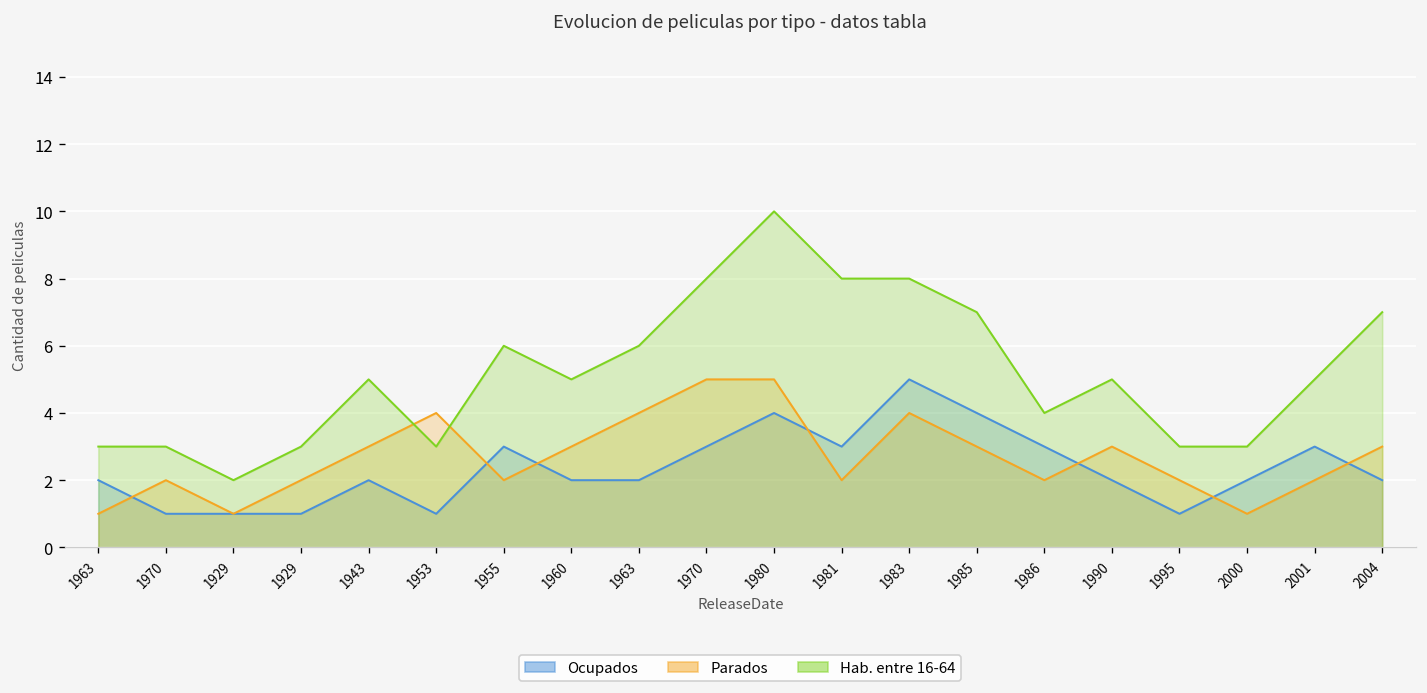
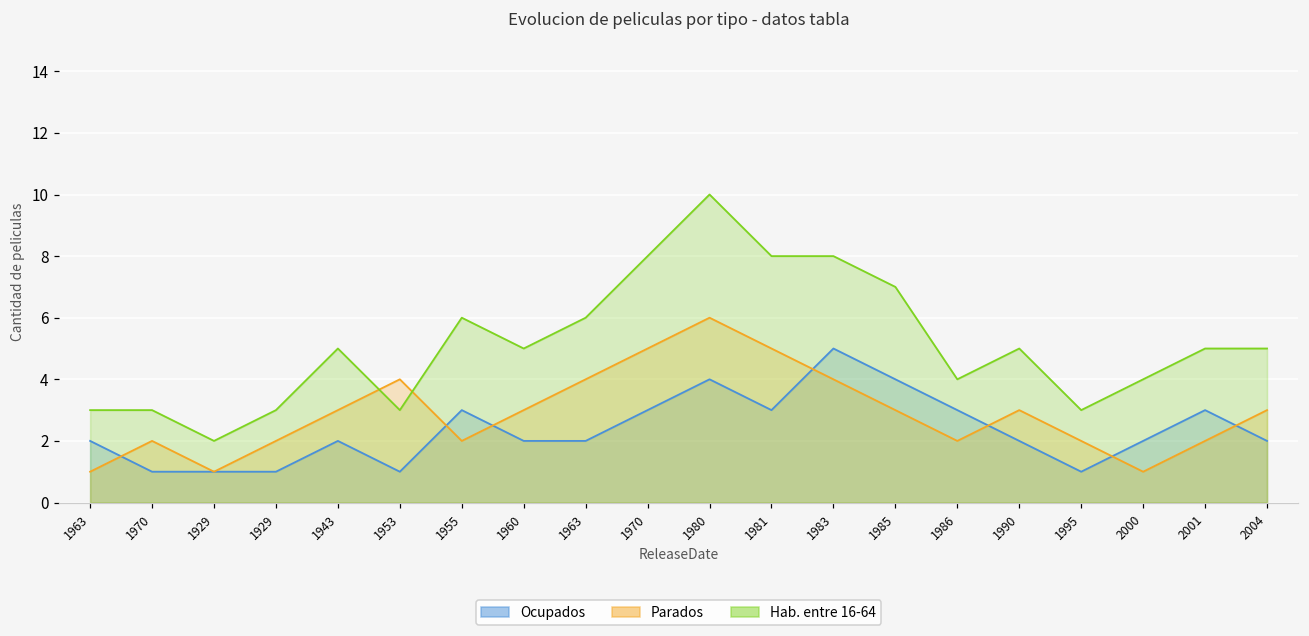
Parados, 1980: 5 -> 6
Parados, 1981: 2 -> 5
Hab. entre 16-64, 2000: 3 -> 4
Hab. entre 16-64, 2004: 7 -> 5
